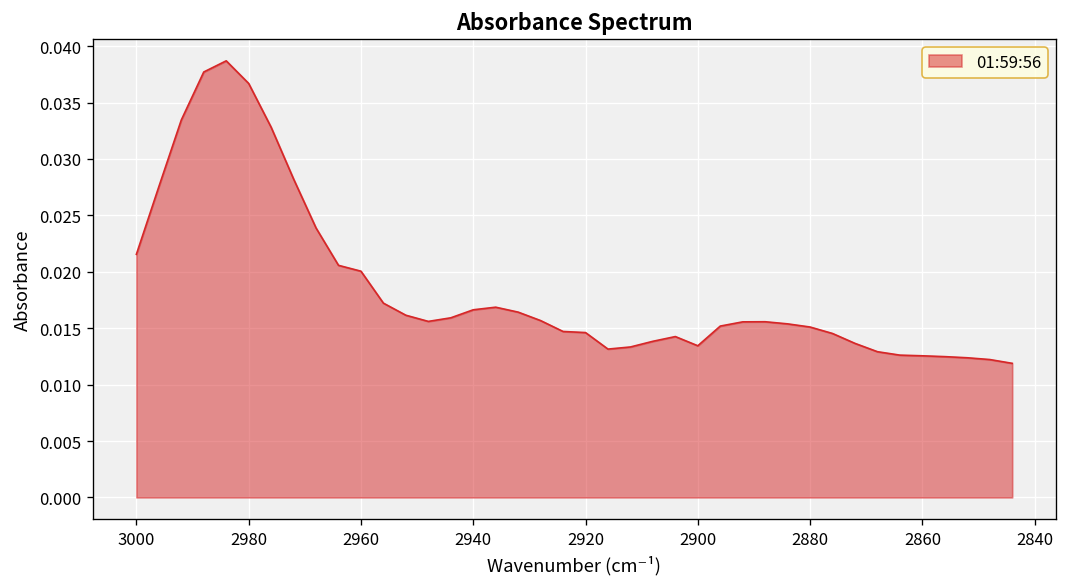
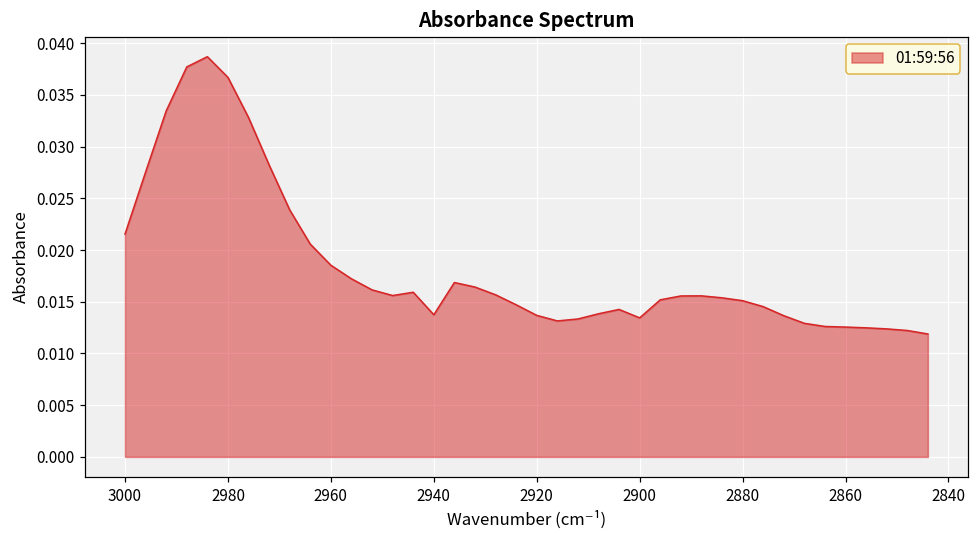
2960: 0.020 -> 0.019
2940: 0.017 -> 0.014
2920: 0.015 -> 0.014
